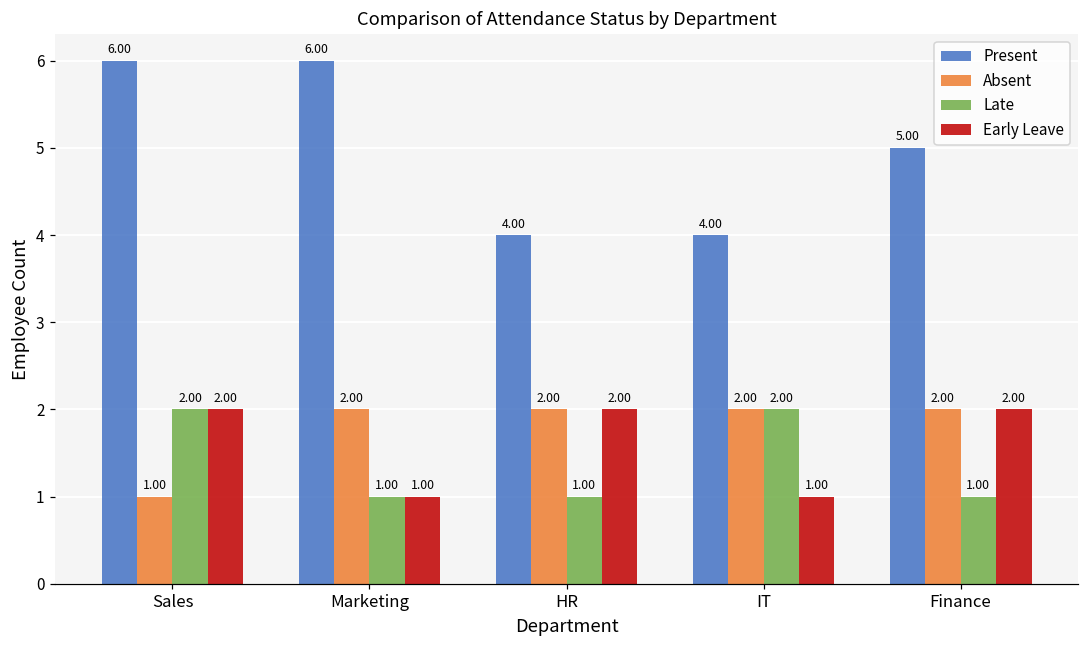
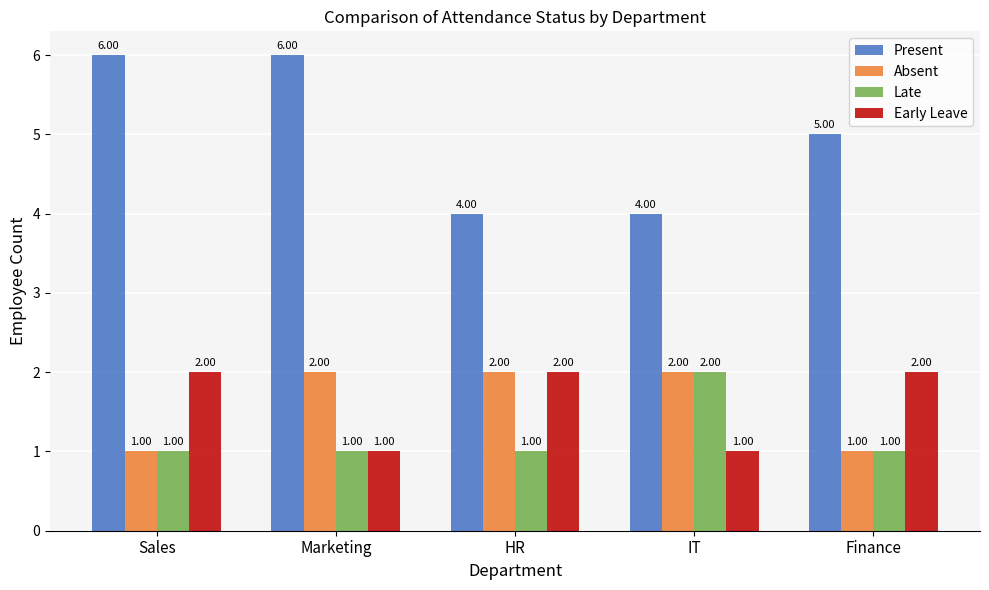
Late, Sales: 2.00 -> 1.00
Absent, Finance: 2.00 -> 1.00
